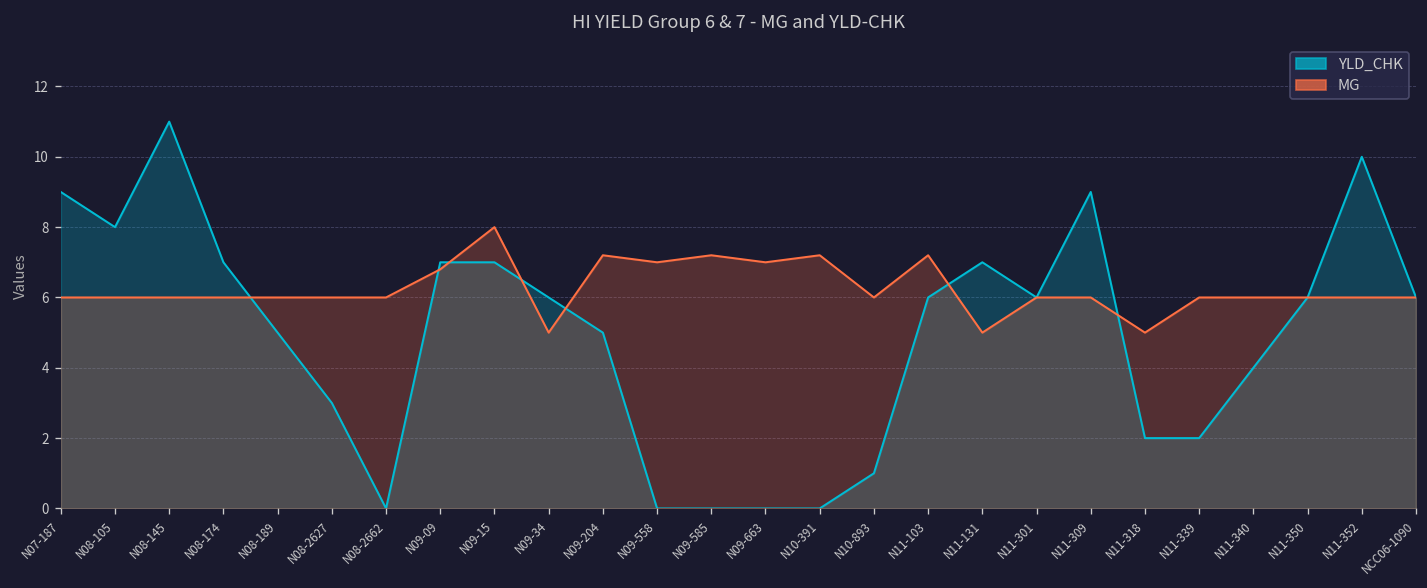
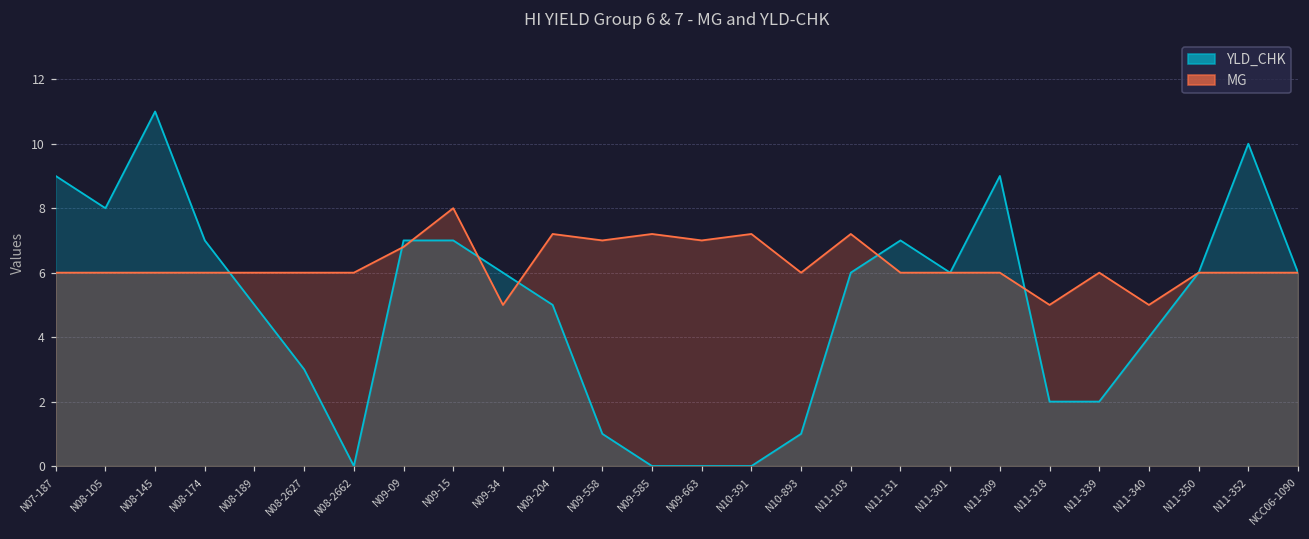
YLD_CHK, N09-558: 0 -> 1
MG, N11-131: 5 -> 6
MG, N11-340: 6 -> 5
